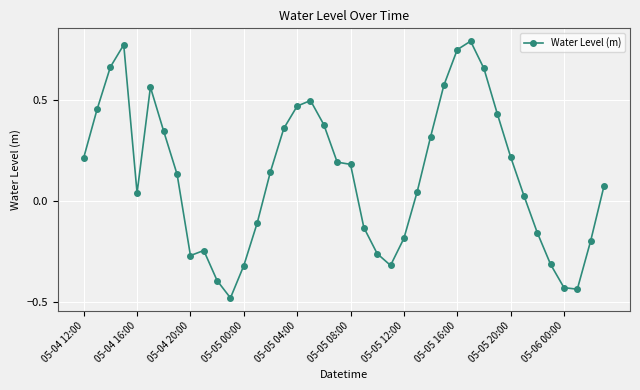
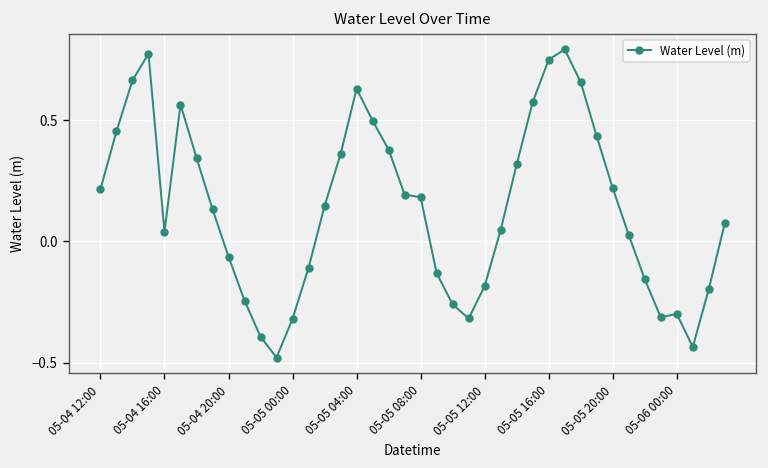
05-04 20:00: -0.27 -> -0.06
05-05 04:00: 0.47 -> 0.63
05-06 00:00: -0.43 -> -0.30
